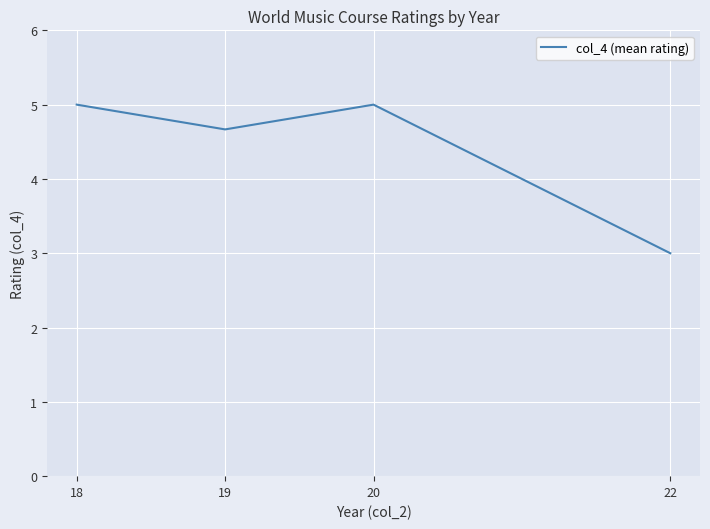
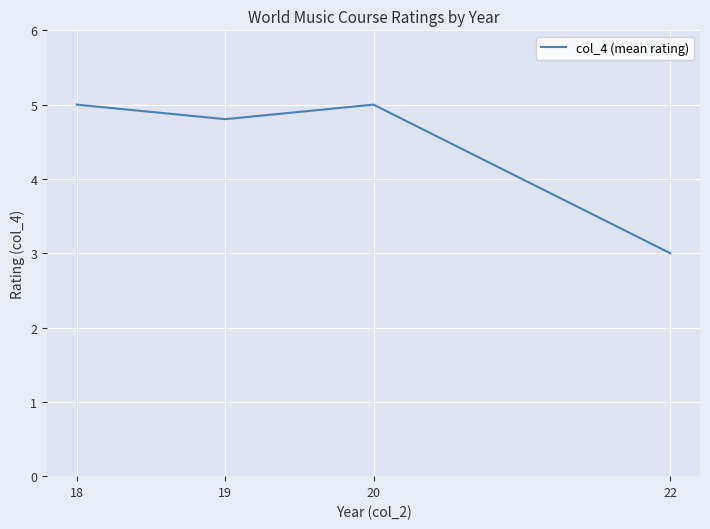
19: 4.7 -> 4.8
